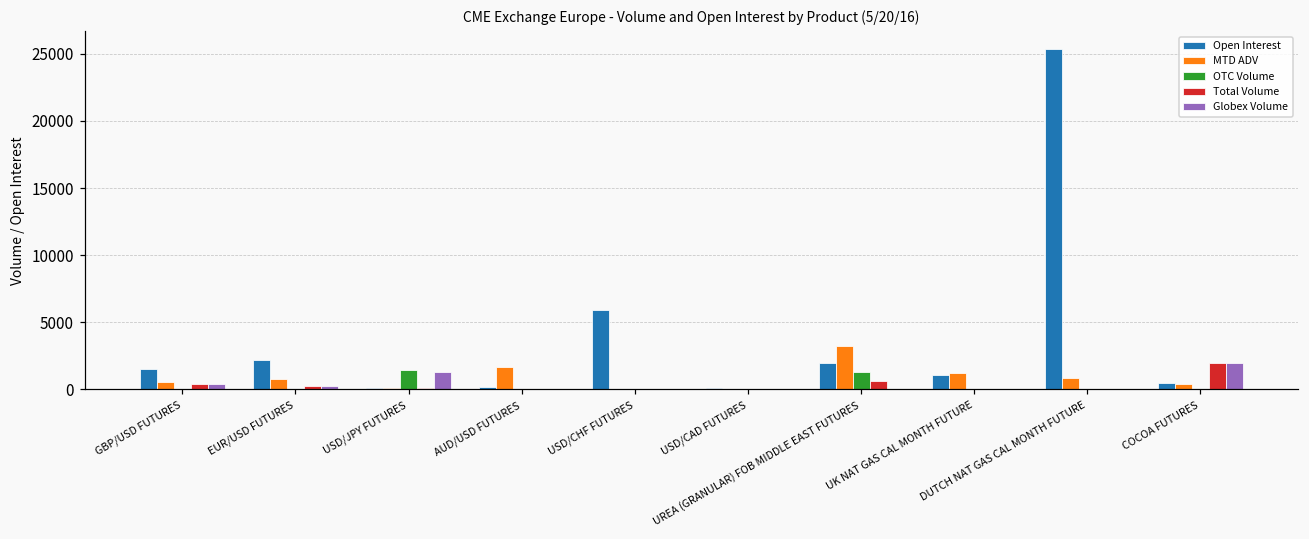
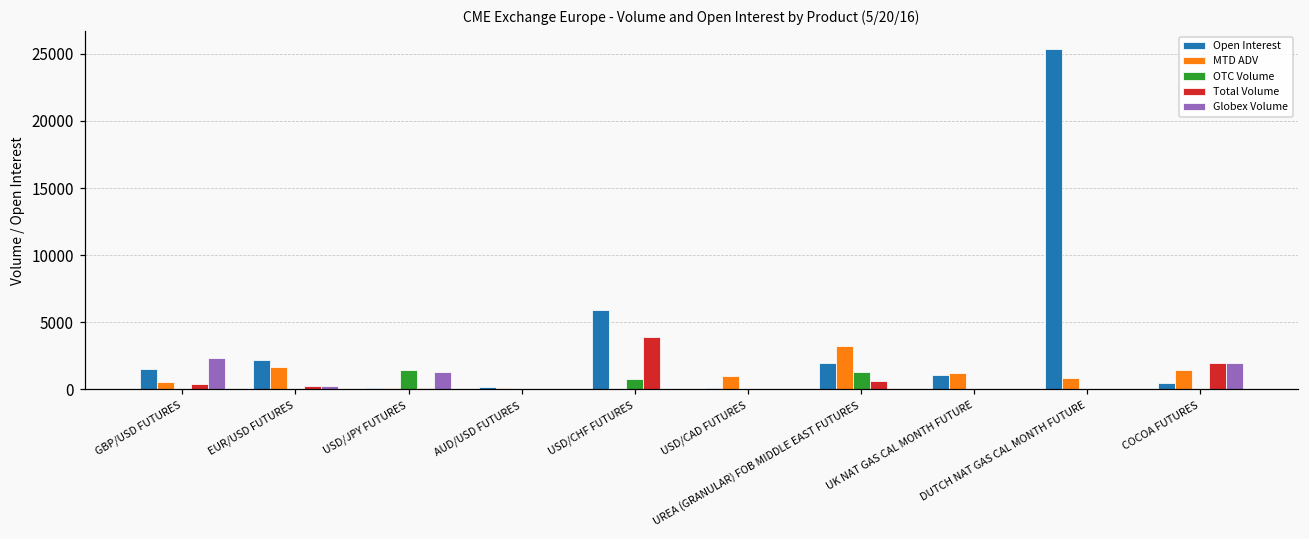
Globex Volume, GBP/USD FUTURES: 400 -> 2300
MTD ADV, EUR/USD FUTURES: 800 -> 1600
MTD ADV, AUD/USD FUTURES: 1700 -> 100
OTC Volume, USD/CHF FUTURES: 0 -> 800
Total Volume, USD/CHF FUTURES: 0 -> 3900
MTD ADV, USD/CAD FUTURES: 0 -> 1000
MTD ADV, COCOA FUTURES: 400 -> 1400
